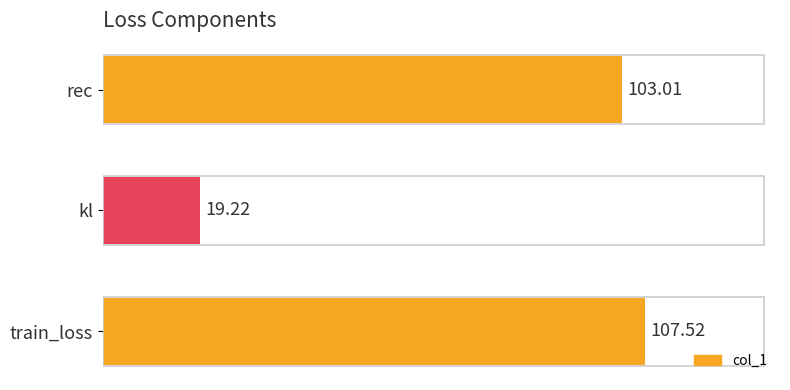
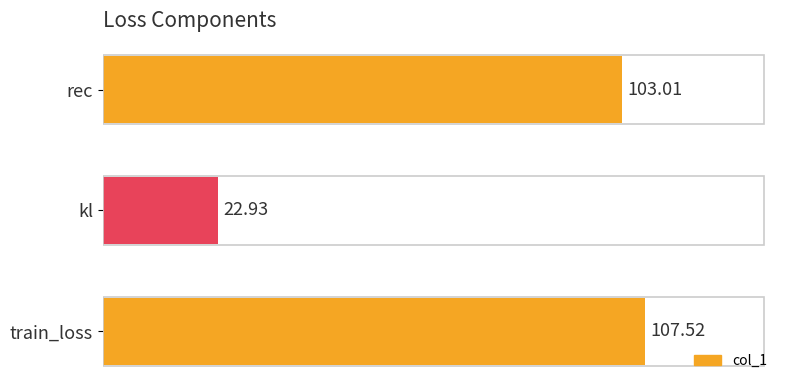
kl: 19.22 -> 22.93
